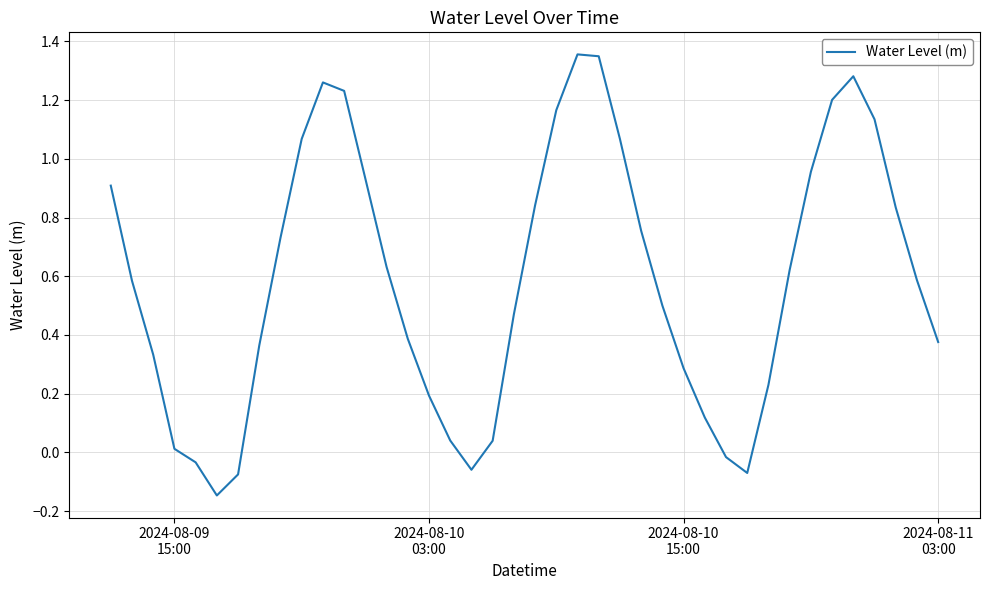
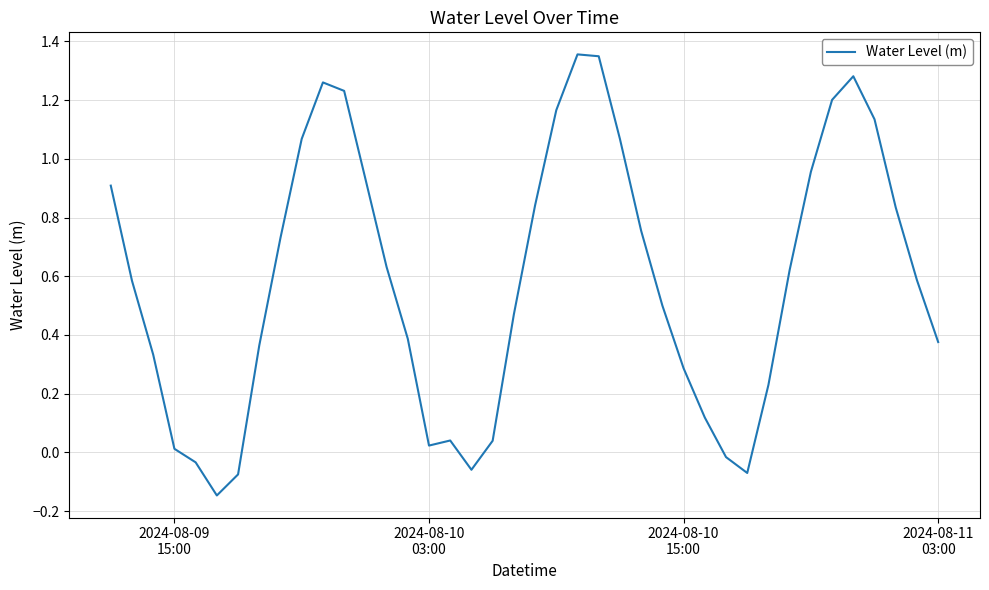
2024-08-10 03:00: 0.19 -> 0.02
